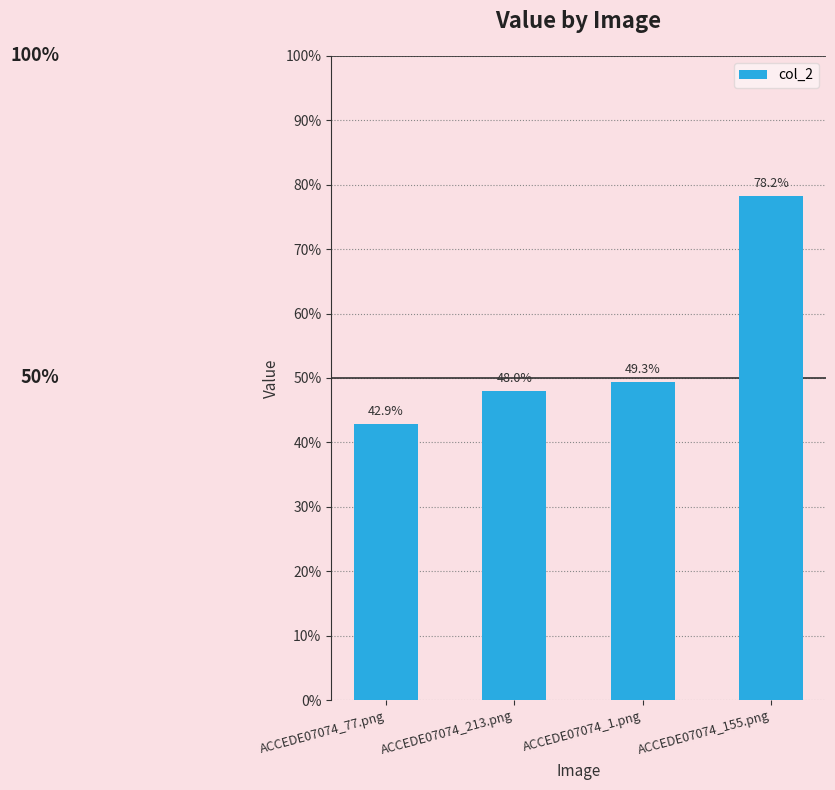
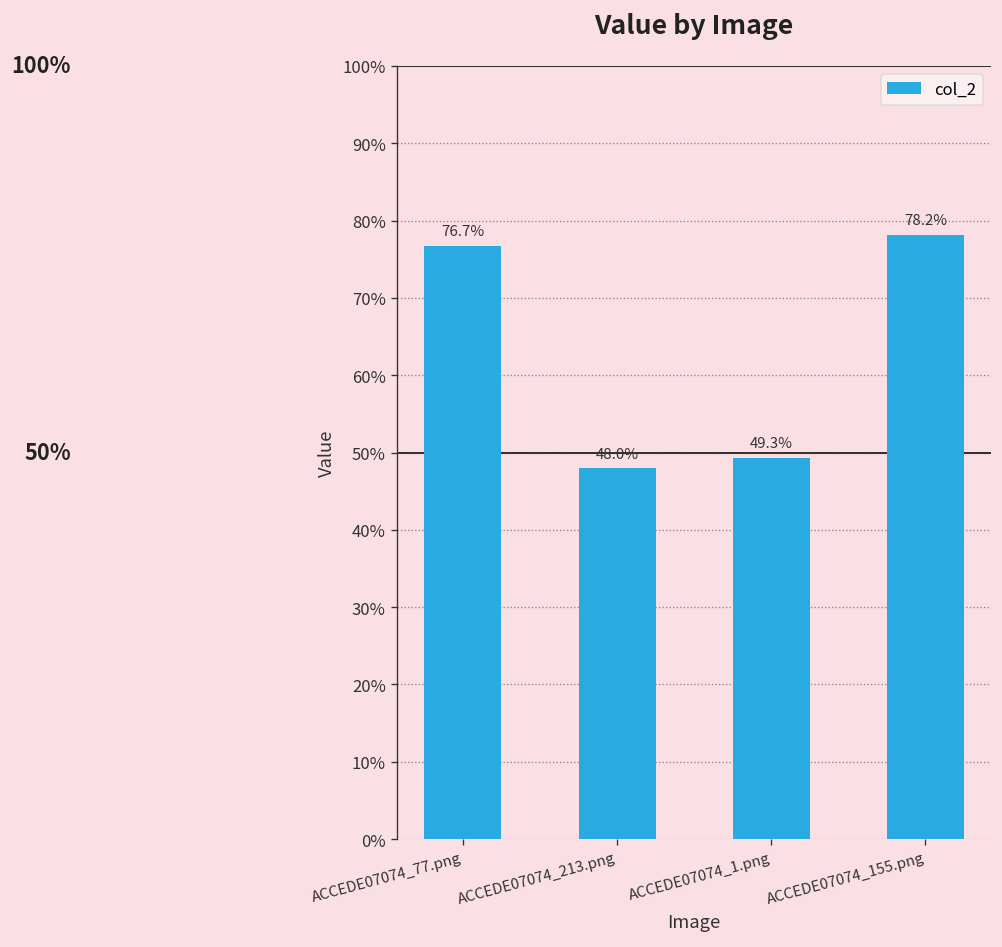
ACCEDE07074_77.png: 42.9% -> 76.7%
